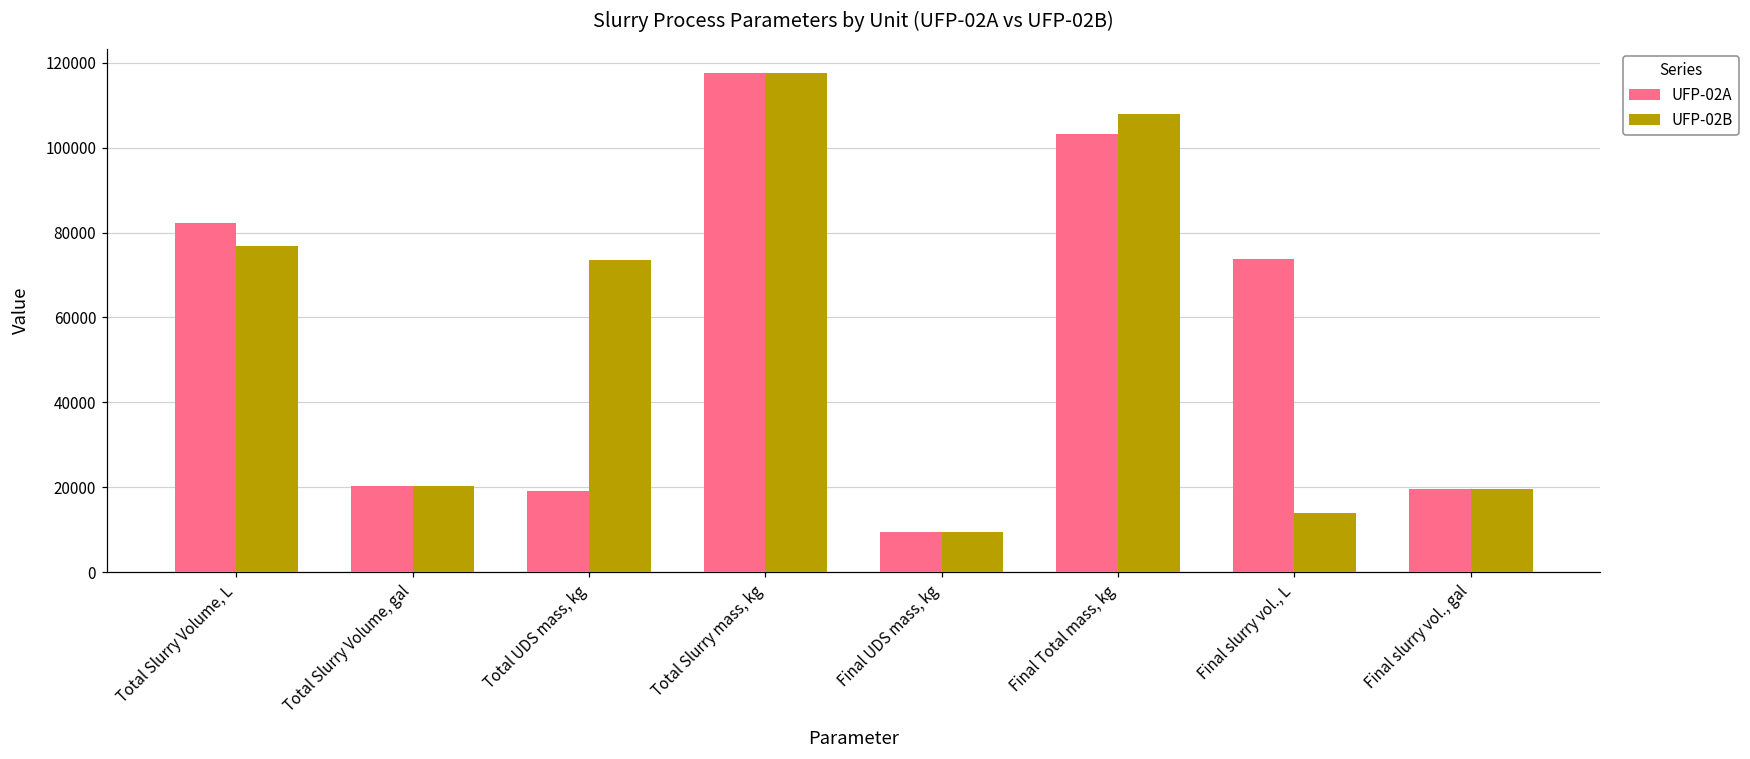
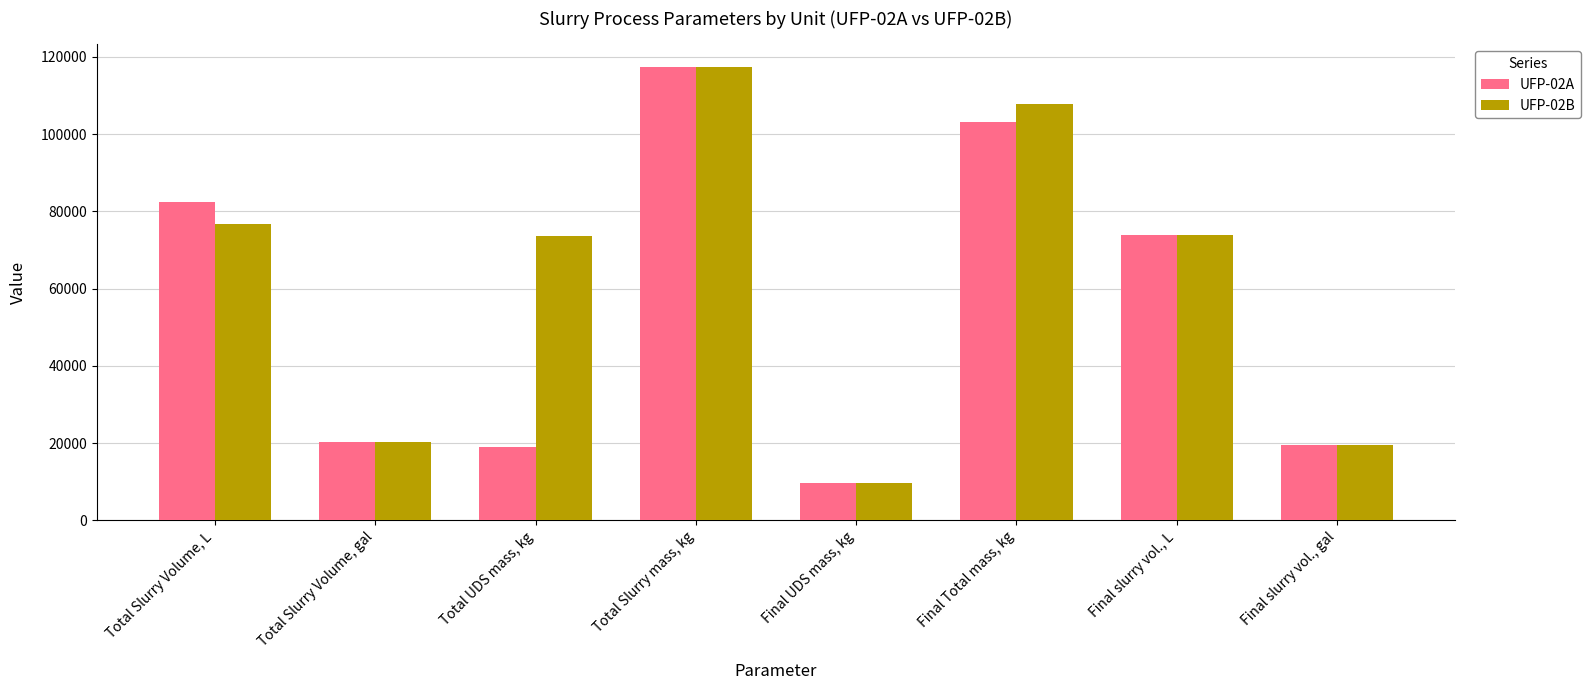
UFP-02B, Final slurry vol., L: 14000 -> 74000
